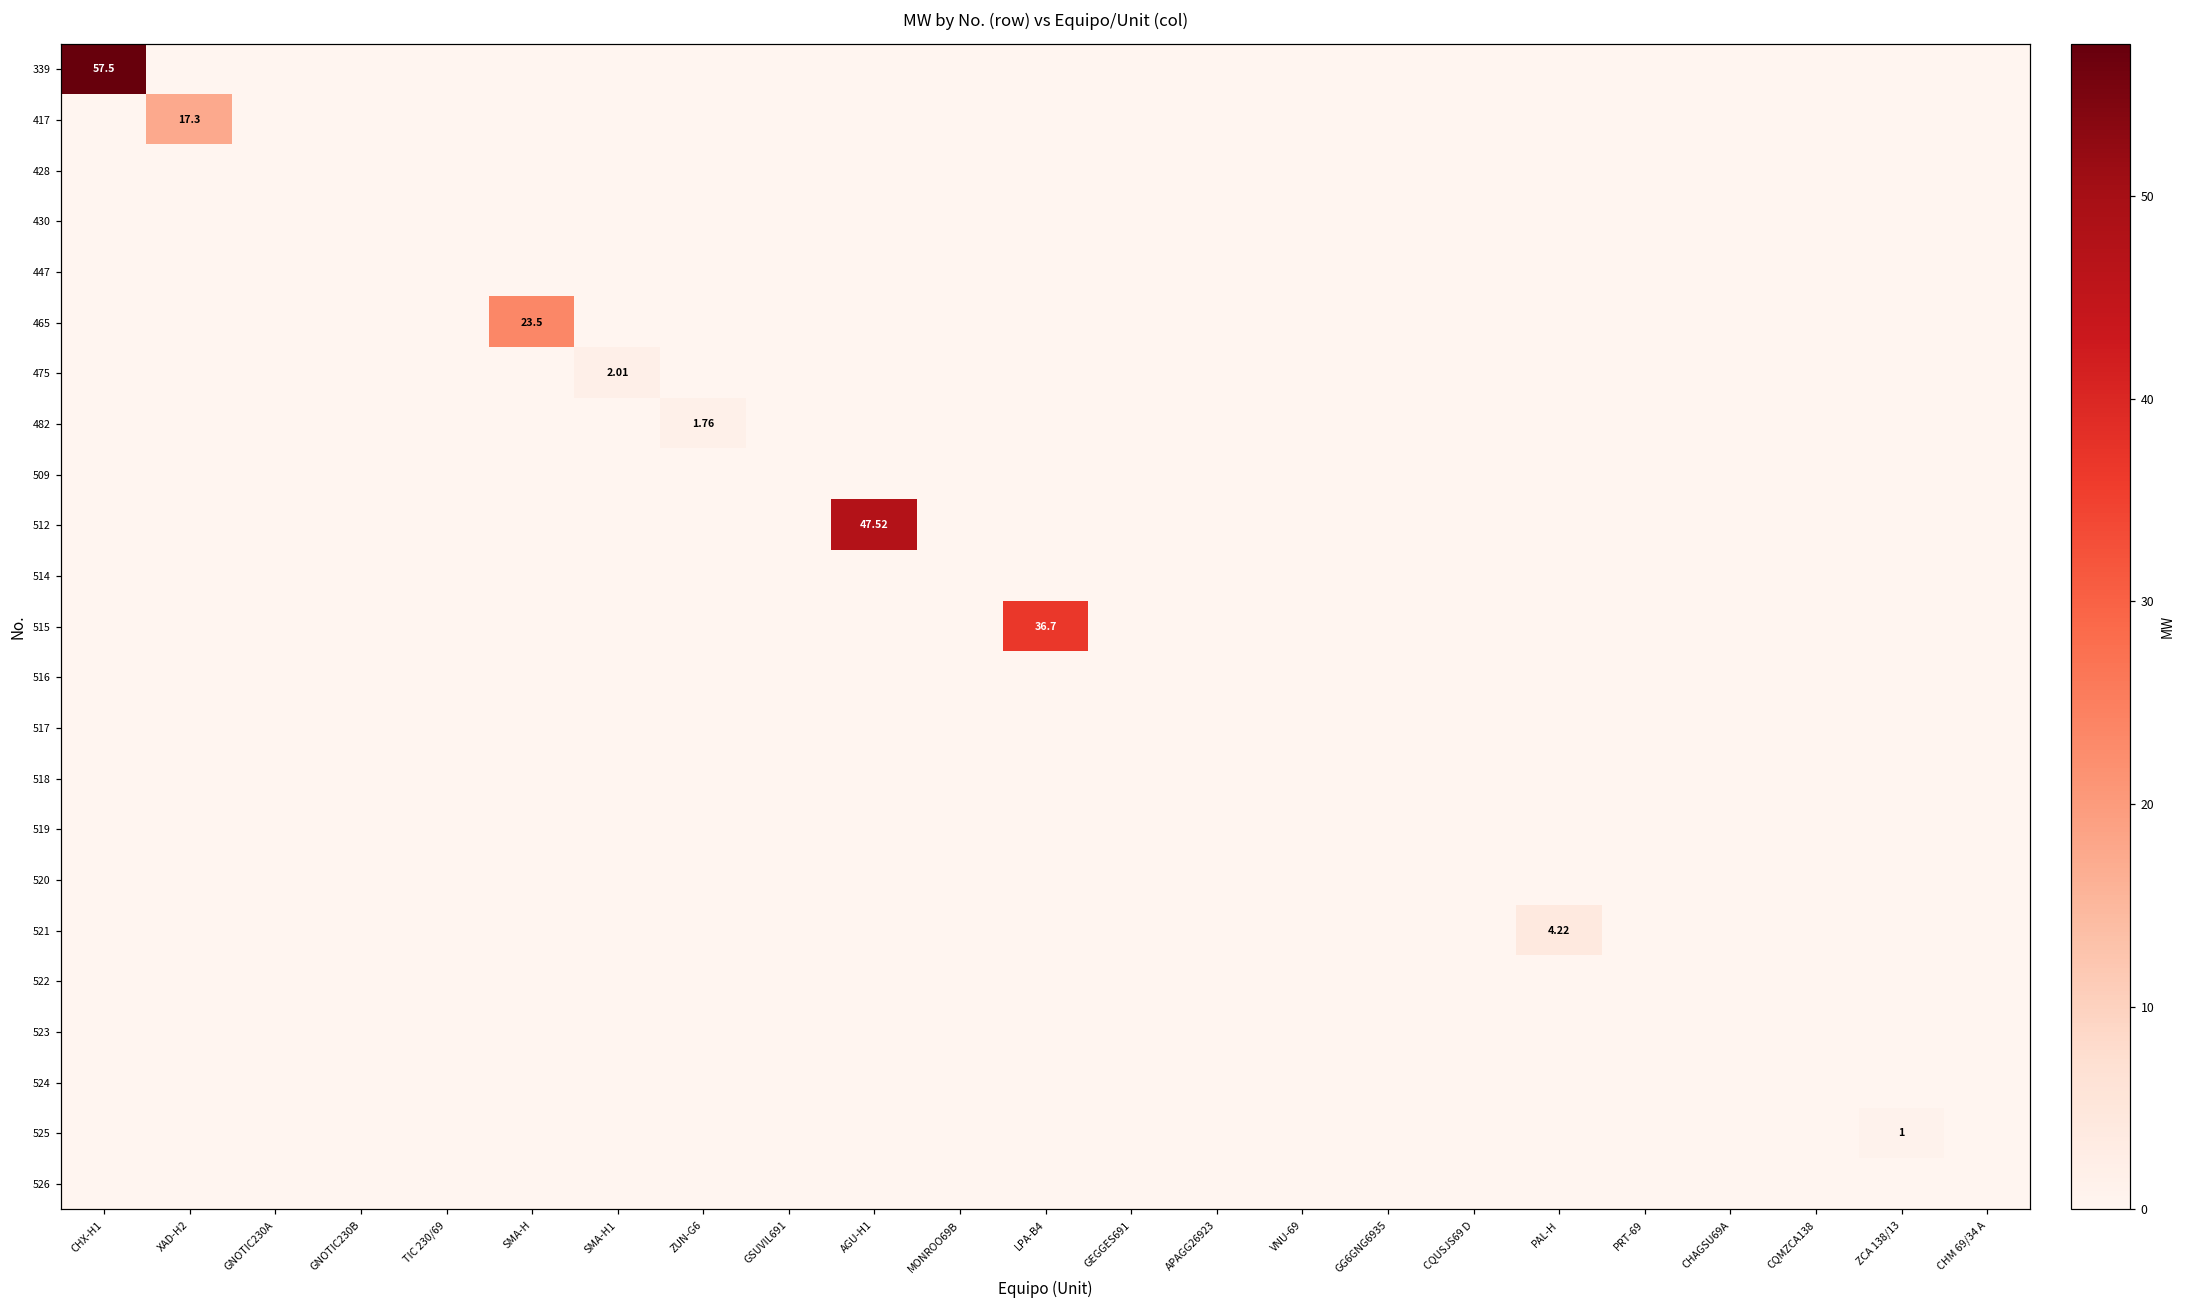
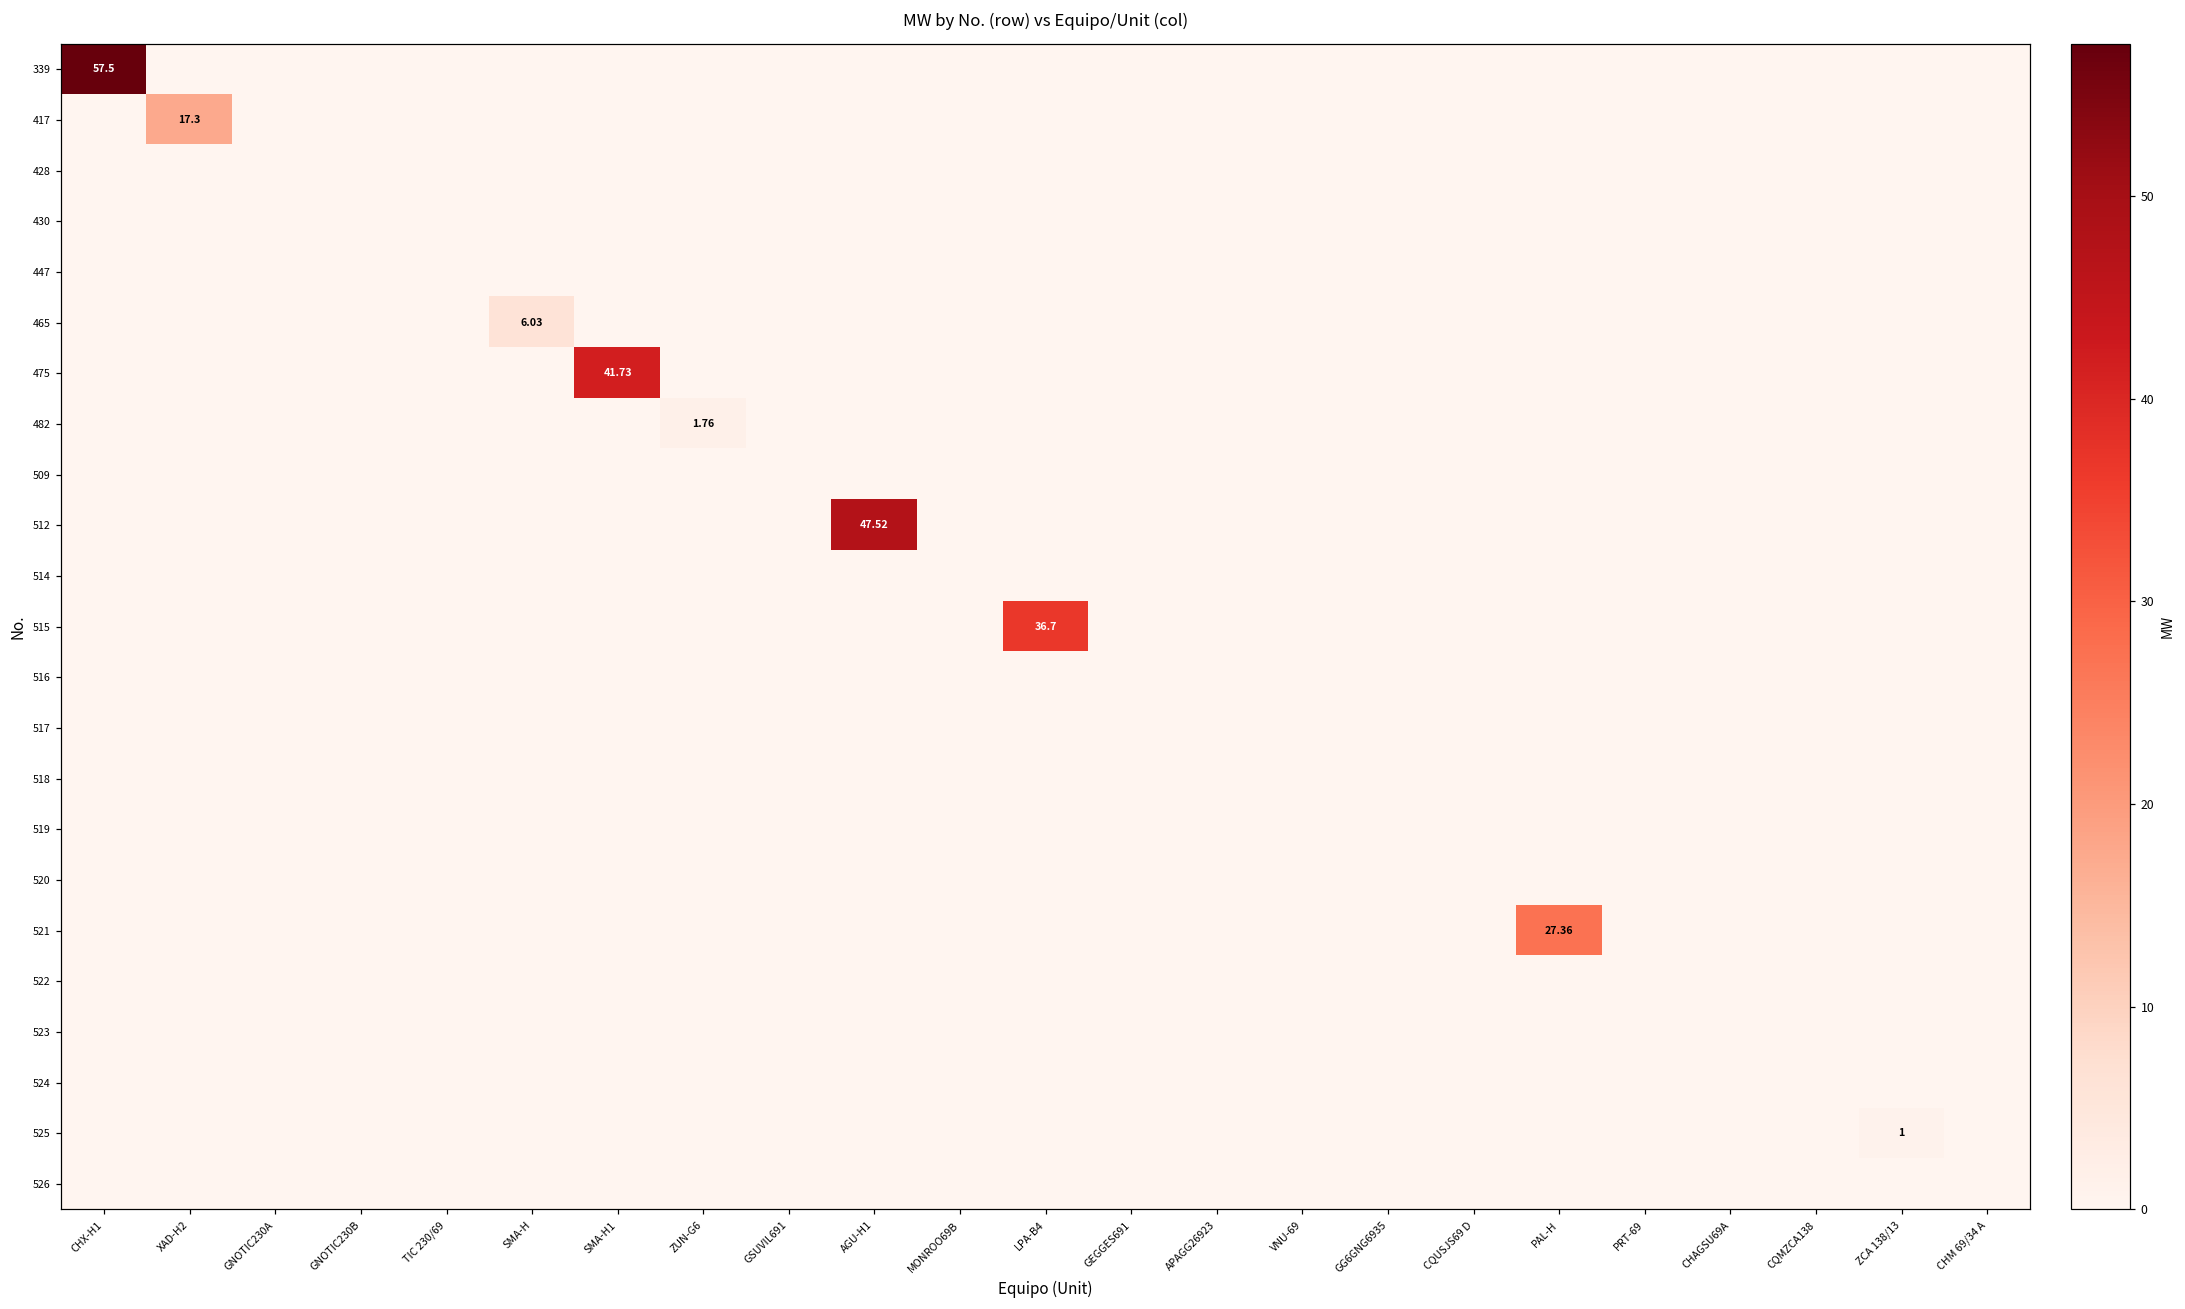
465, SMA-H: 23.5 -> 6.03
475, SMA-H1: 2.01 -> 41.73
521, PAL-H: 4.22 -> 27.36
